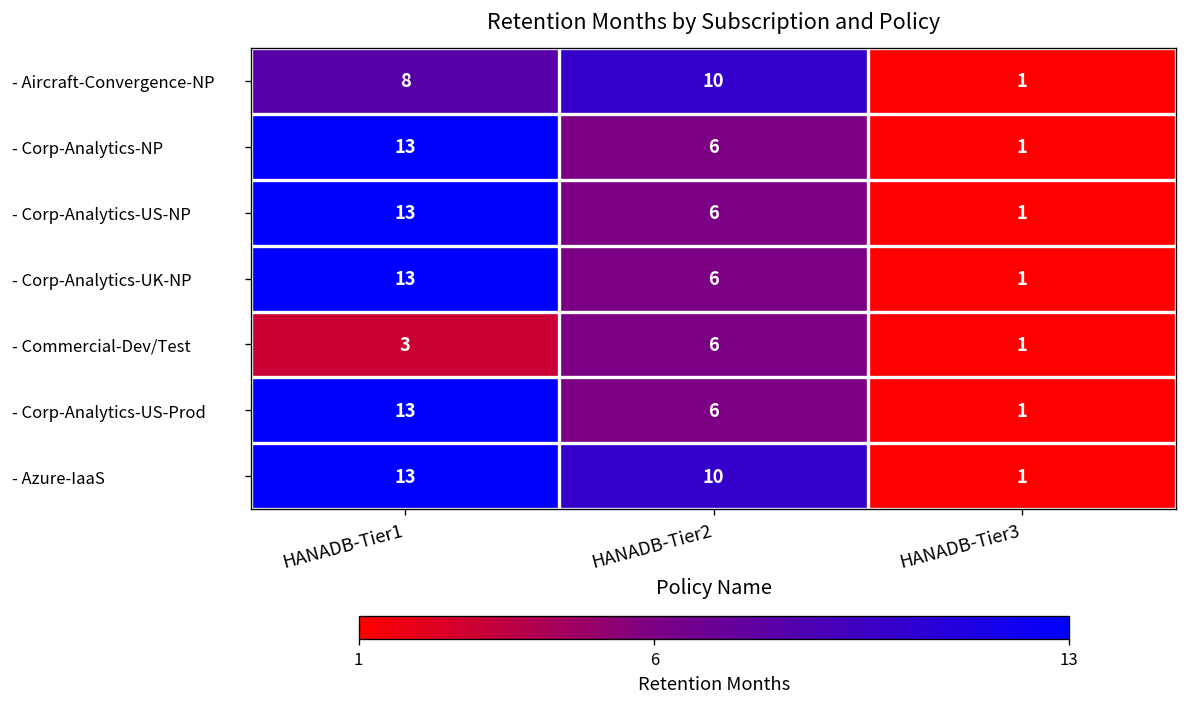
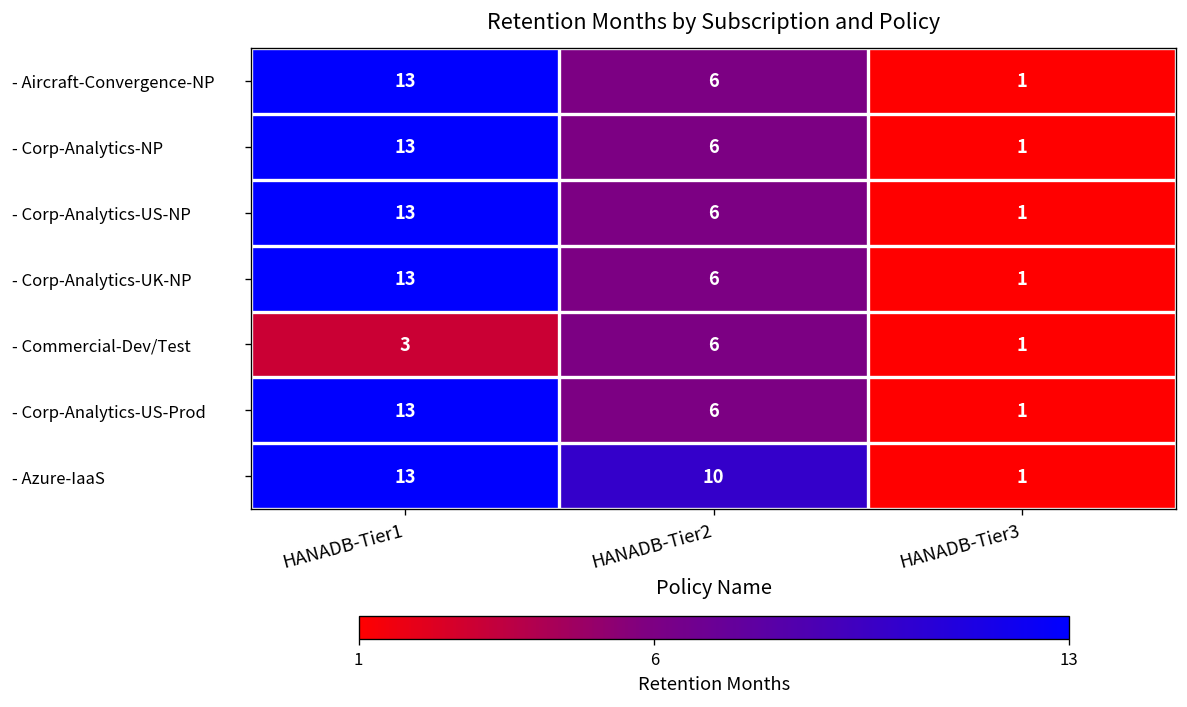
- Aircraft-Convergence-NP, HANADB-Tier1: 8 -> 13
- Aircraft-Convergence-NP, HANADB-Tier2: 10 -> 6
